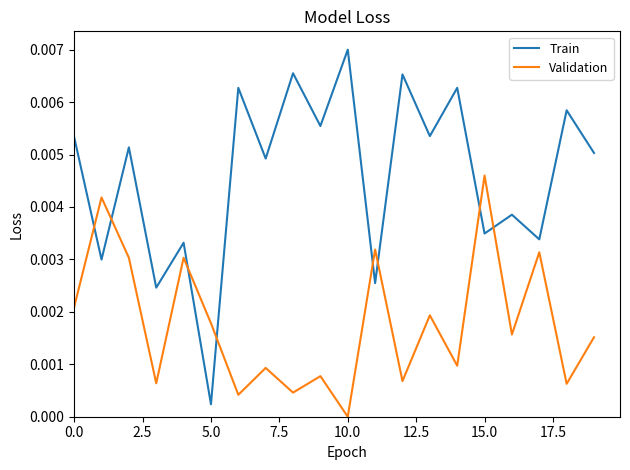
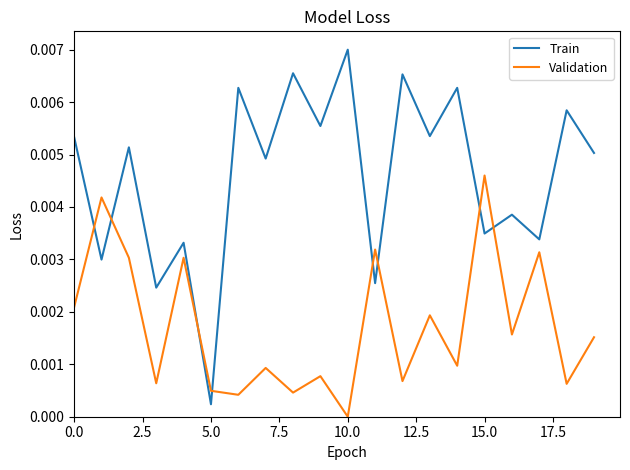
Validation, 5.0: 0.0018 -> 0.0005
